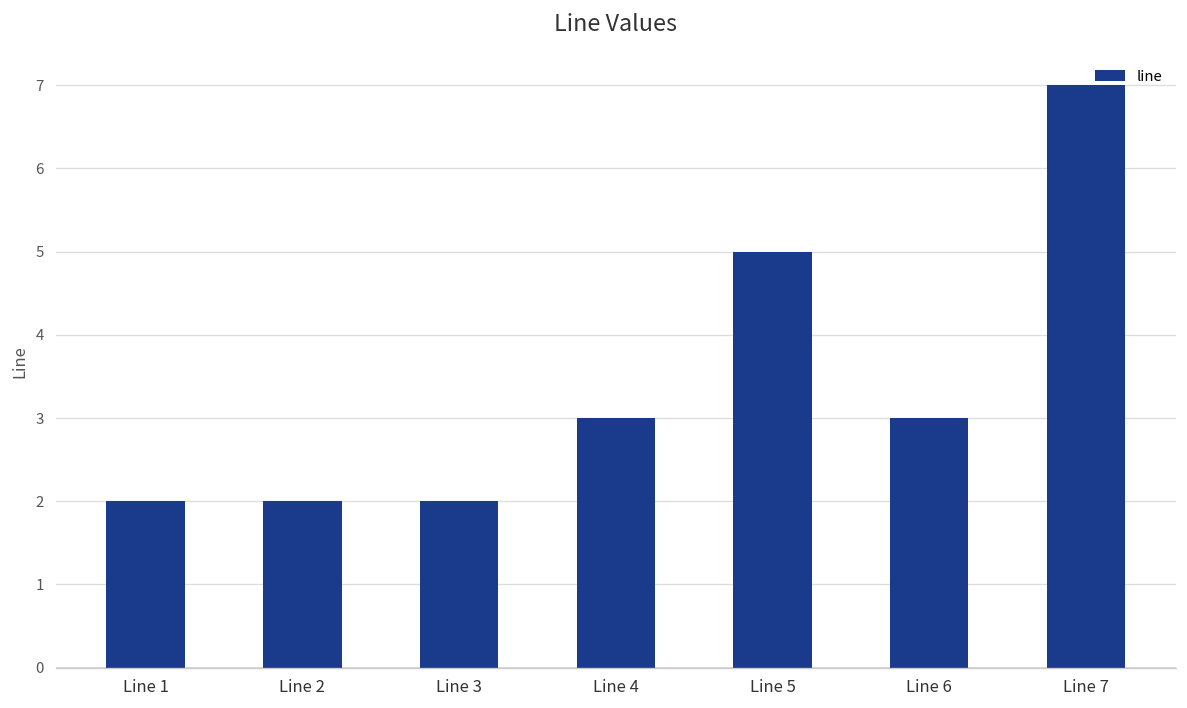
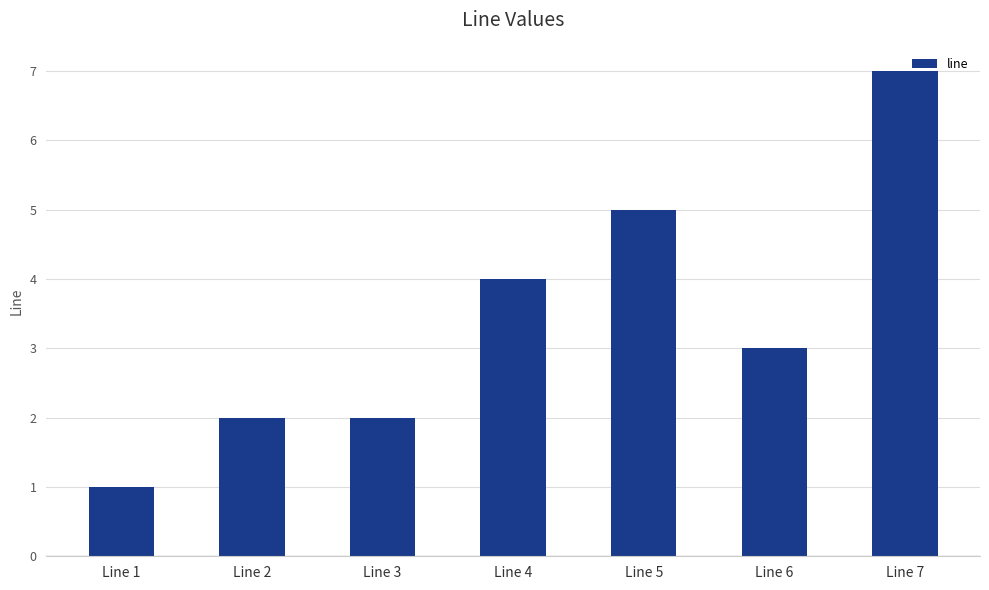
Line 1: 2 -> 1
Line 4: 3 -> 4
